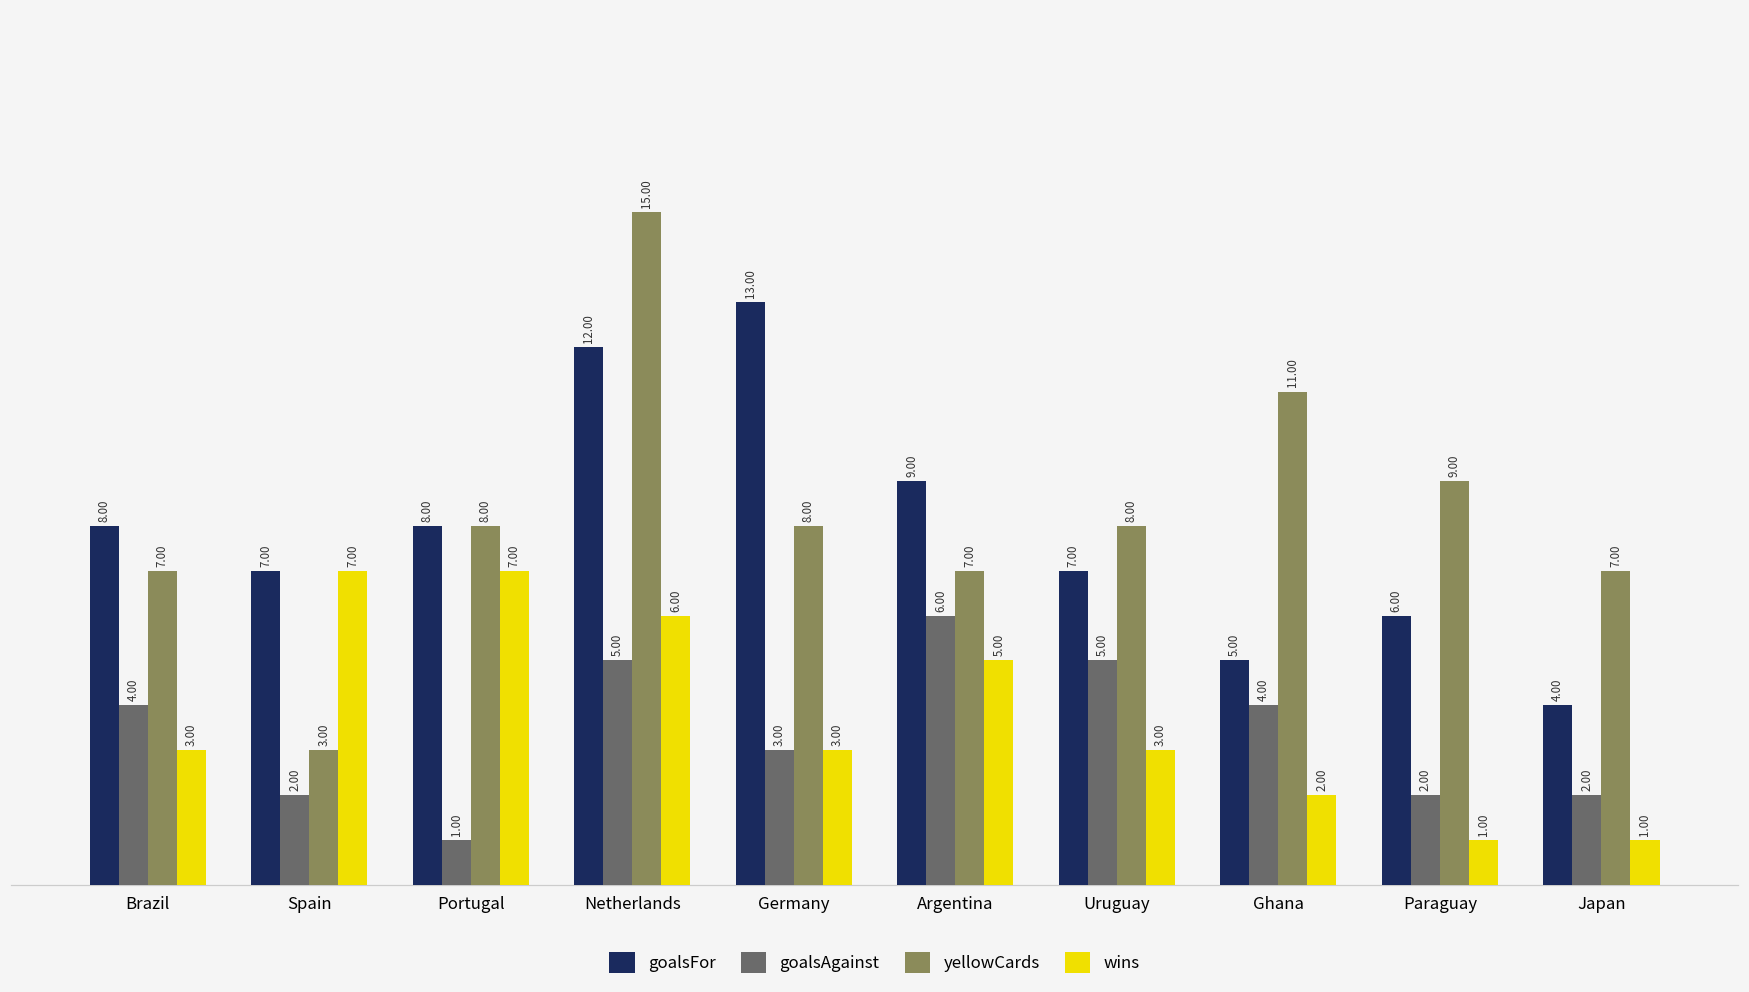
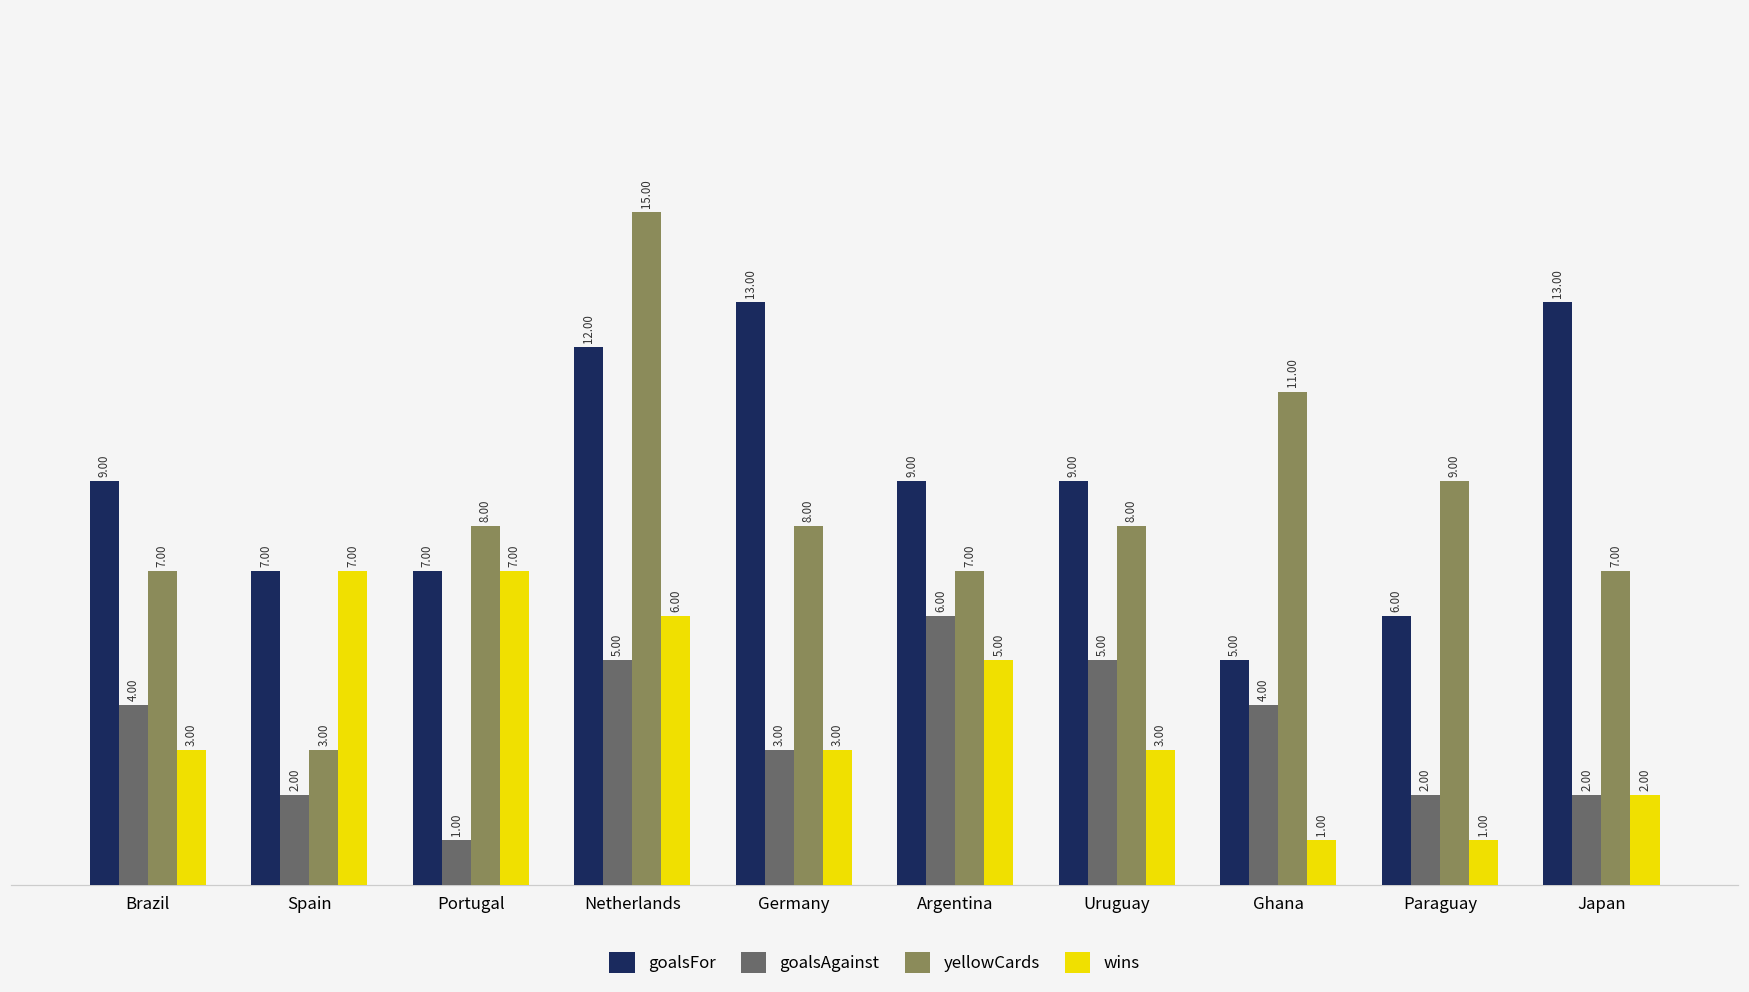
goalsFor, Brazil: 8.00 -> 9.00
goalsFor, Portugal: 8.00 -> 7.00
goalsFor, Uruguay: 7.00 -> 9.00
wins, Ghana: 2.00 -> 1.00
goalsFor, Japan: 4.00 -> 13.00
wins, Japan: 1.00 -> 2.00
